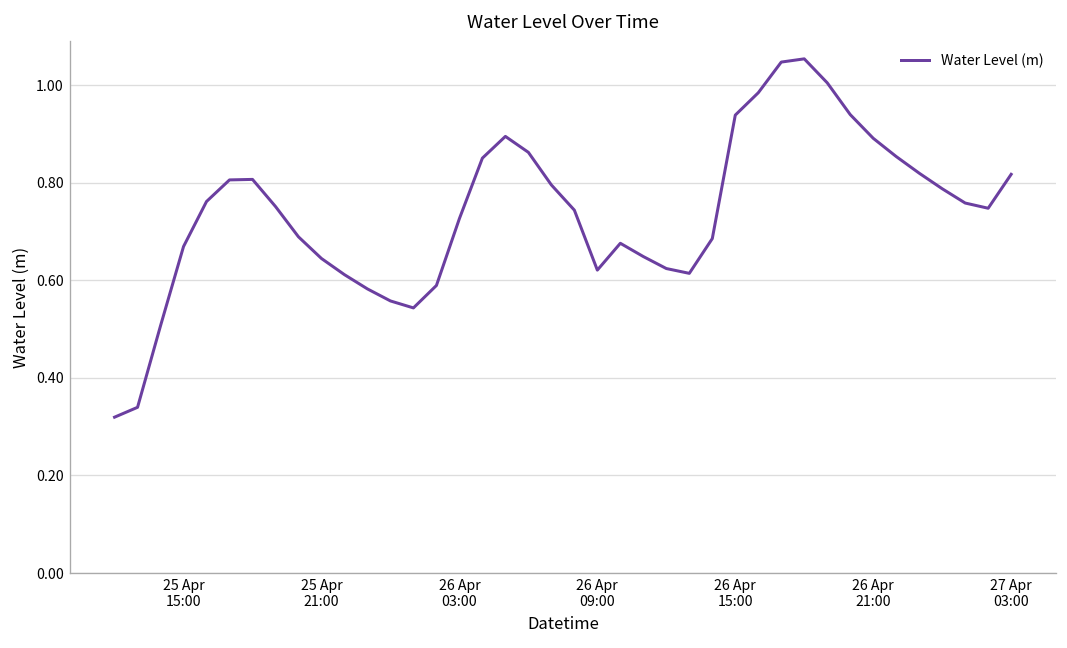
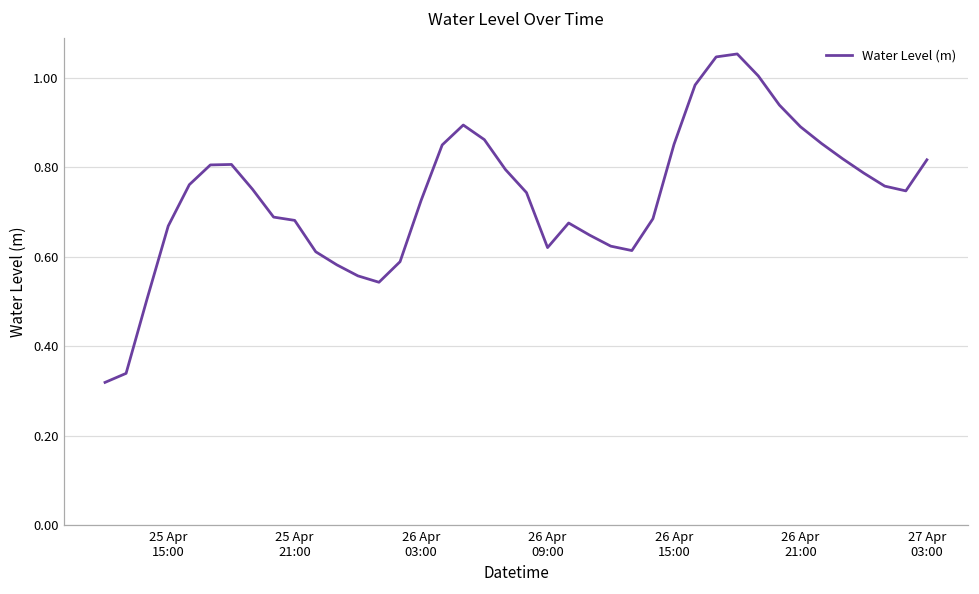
25 Apr 21:00: 0.64 -> 0.68
26 Apr 15:00: 0.94 -> 0.85
